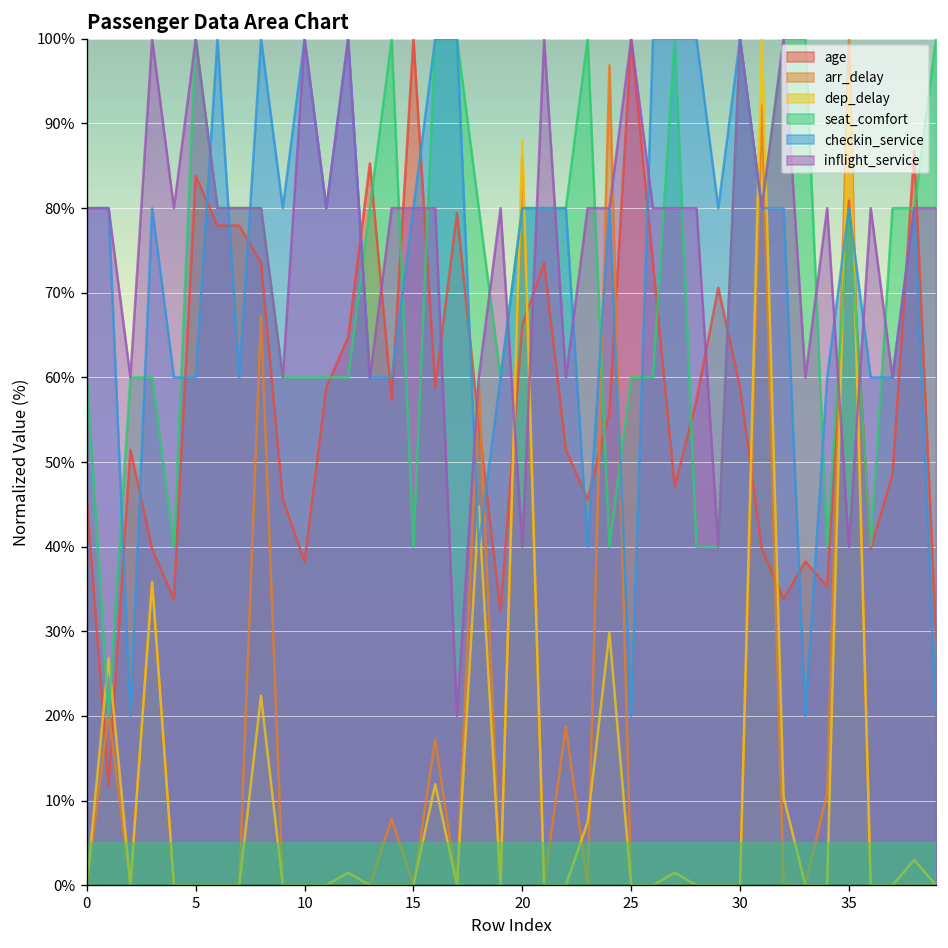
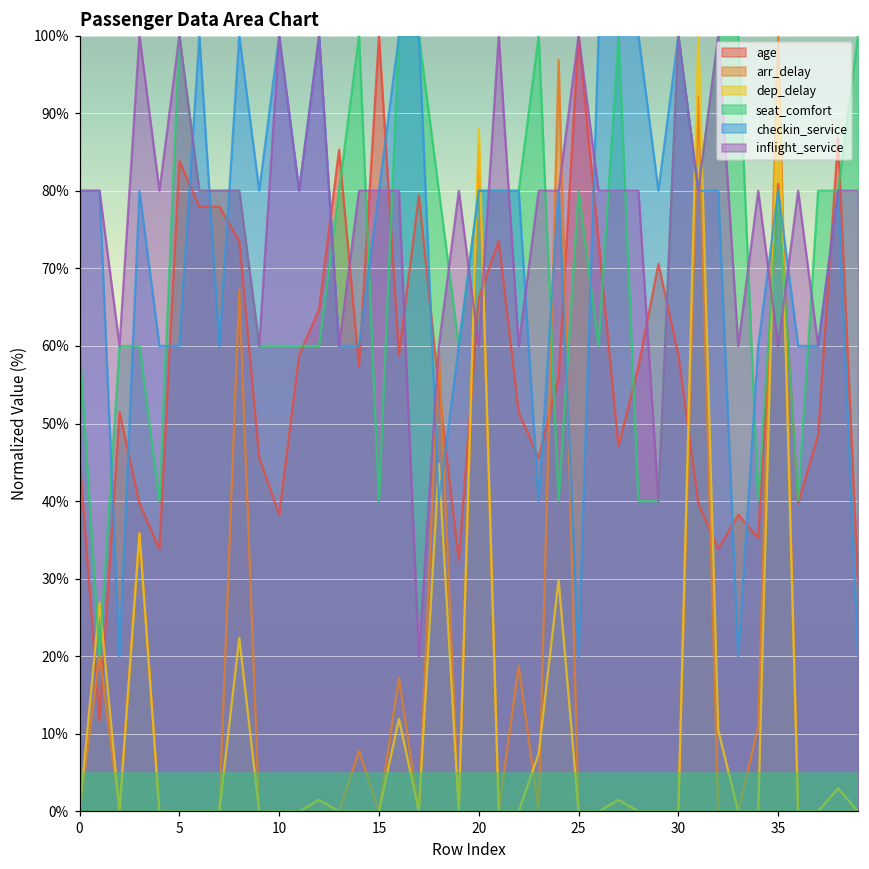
inflight_service, 20: 40% -> 60%
seat_comfort, 25: 60% -> 80%
inflight_service, 35: 40% -> 60%
